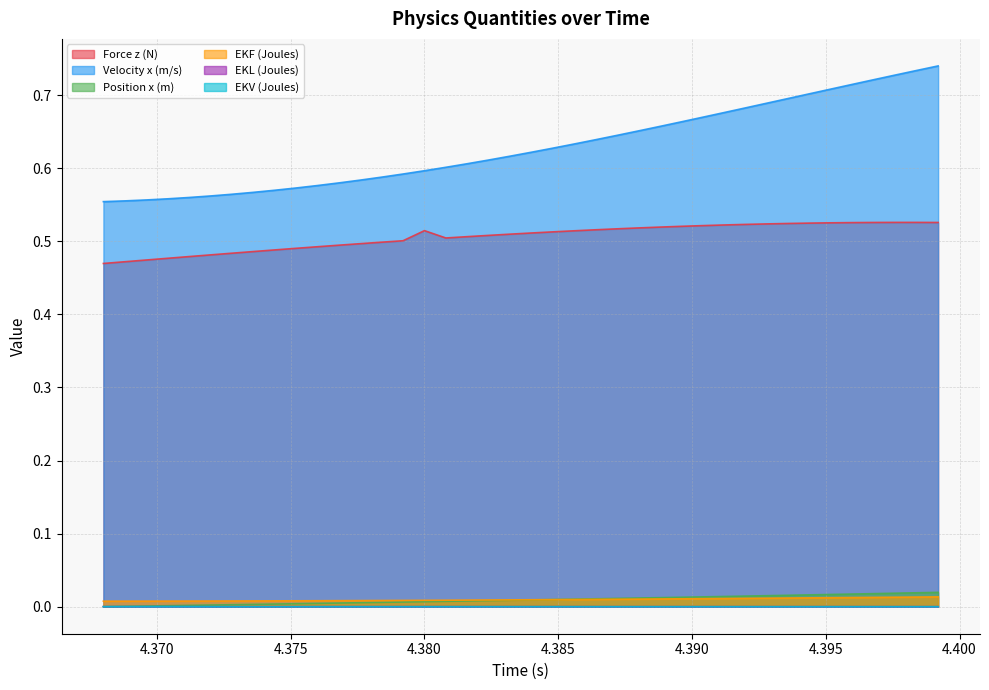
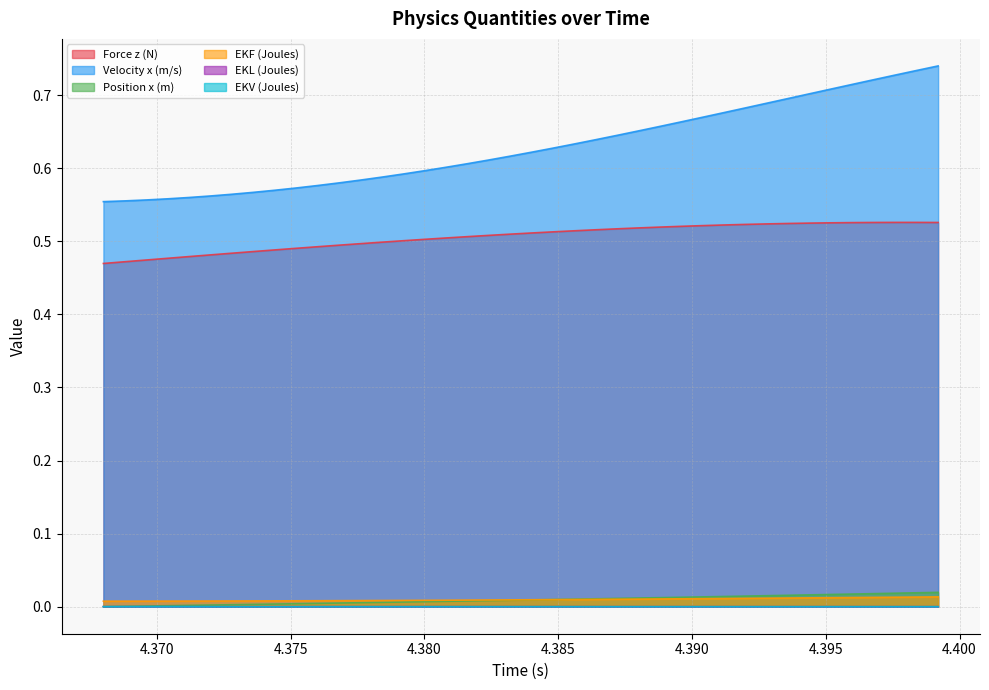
Force z (N), 4.380: 0.51 -> 0.50
